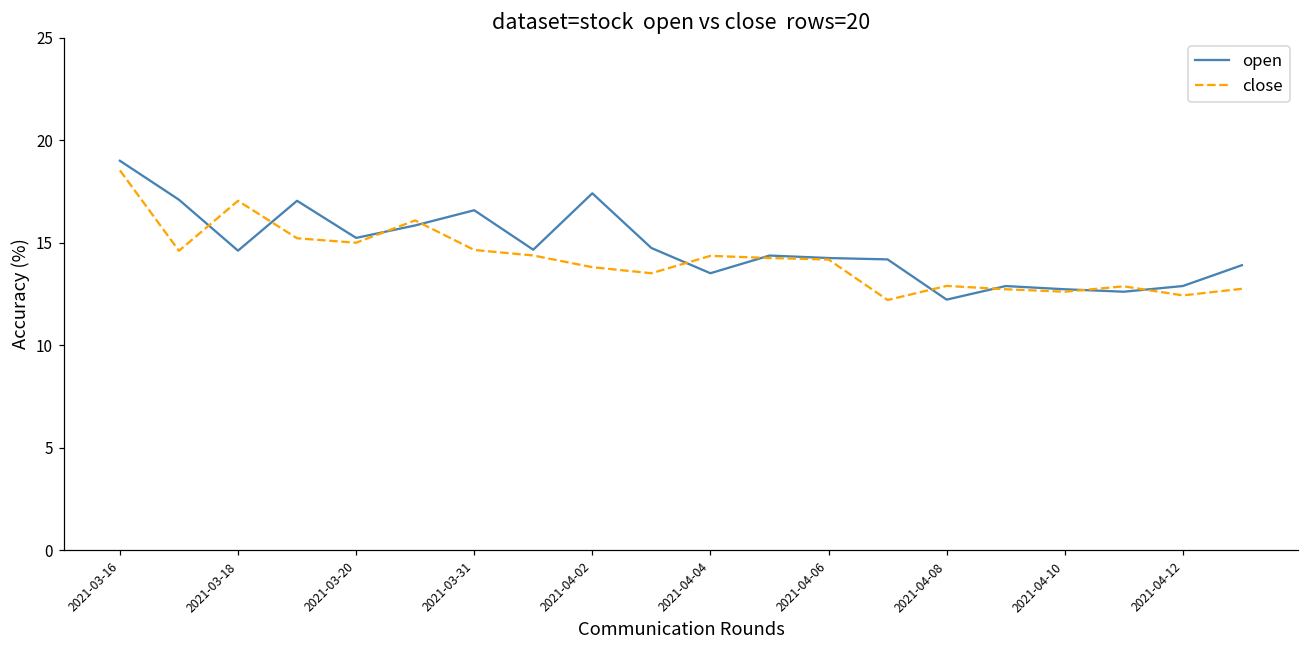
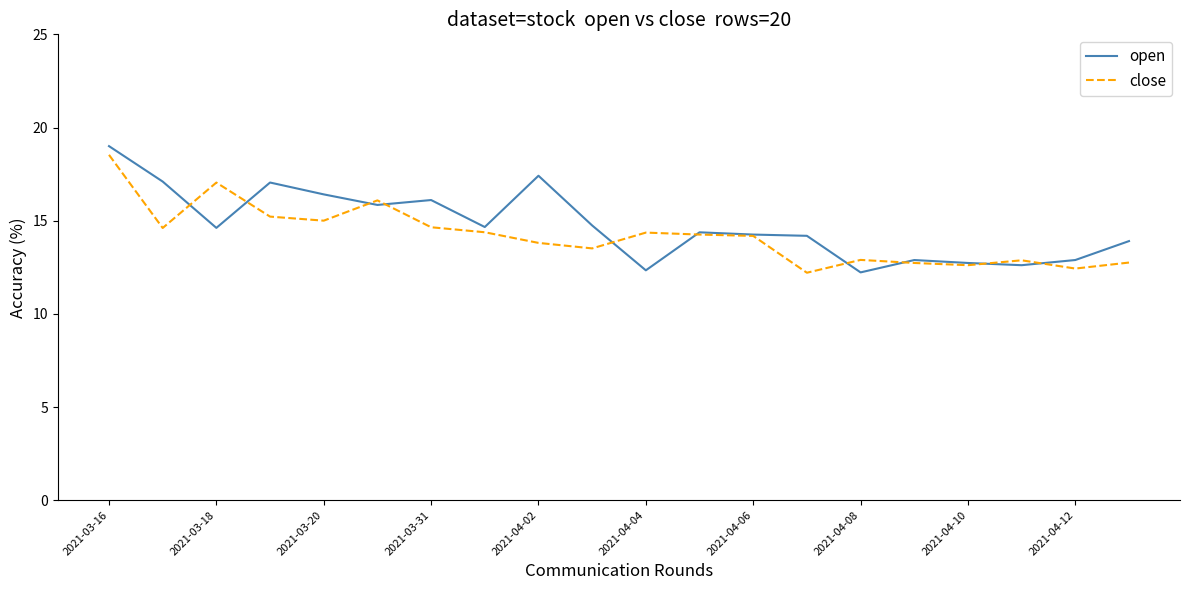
open, 2021-03-20: 15.2 -> 16.4
open, 2021-03-31: 16.6 -> 16.1
open, 2021-04-04: 13.5 -> 12.3
